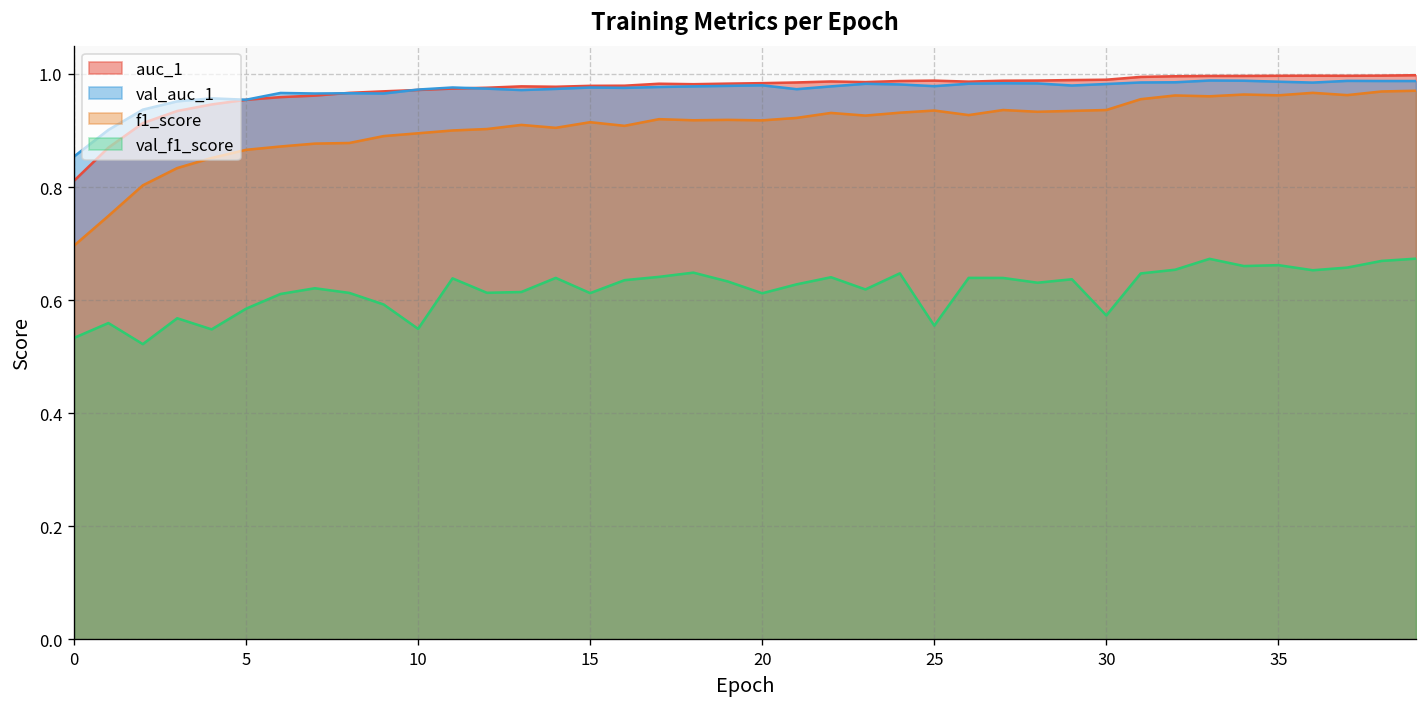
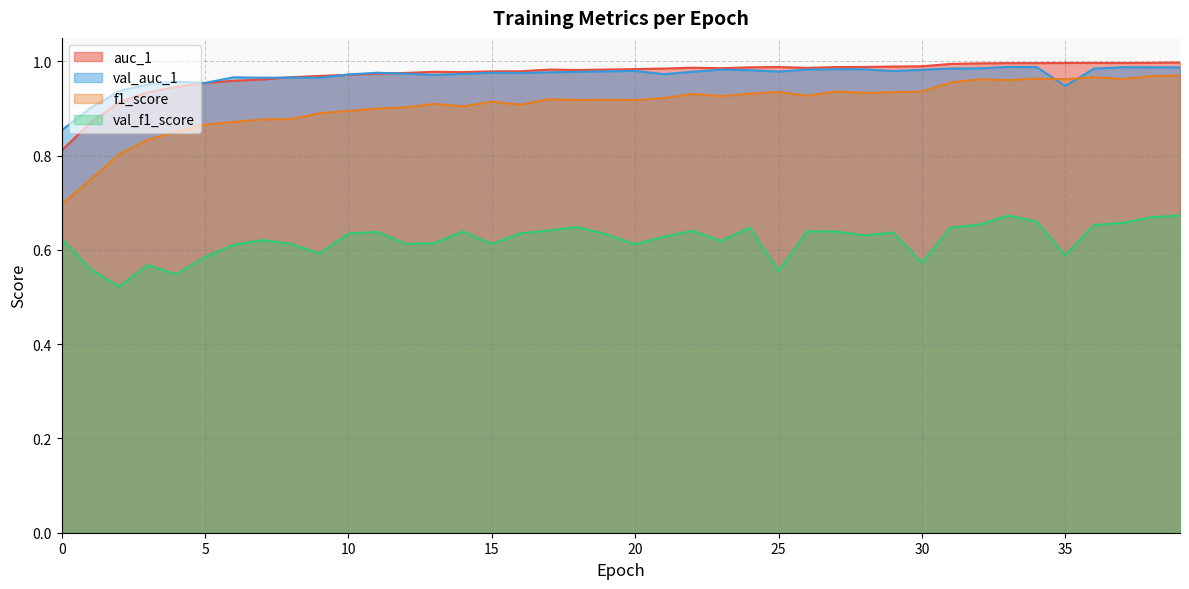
val_f1_score, 0: 0.53 -> 0.62
val_f1_score, 10: 0.55 -> 0.63
val_auc_1, 35: 0.99 -> 0.95
val_f1_score, 35: 0.66 -> 0.59
